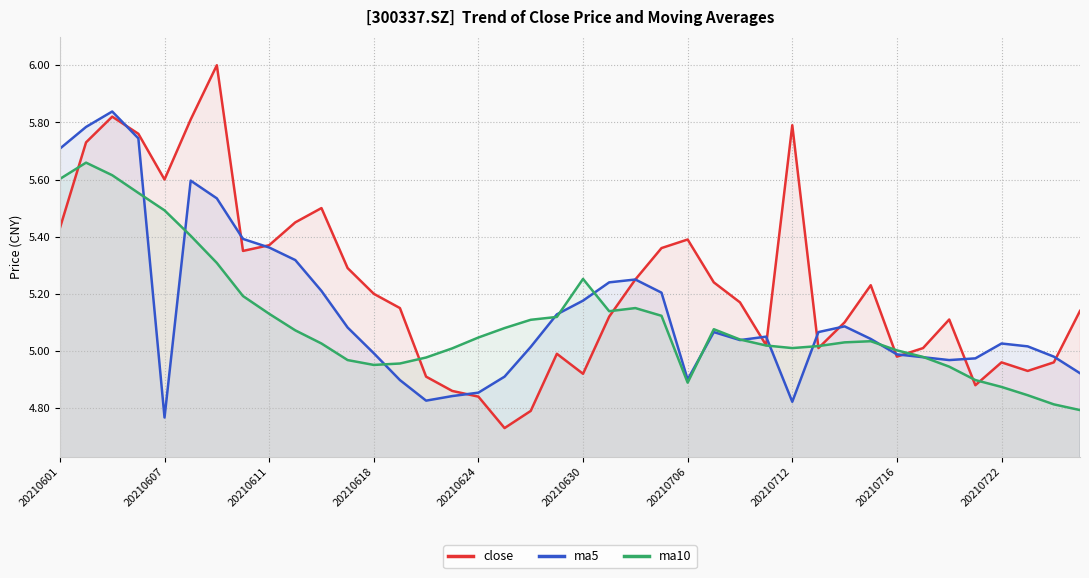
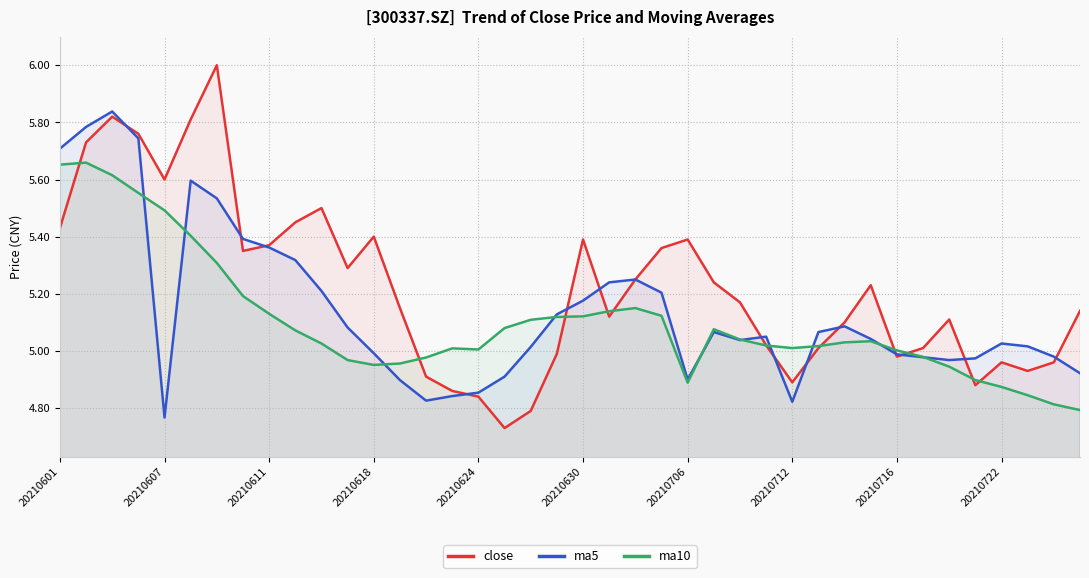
ma10, 20210601: 5.60 -> 5.65
close, 20210618: 5.2 -> 5.4
ma10, 20210624: 5.05 -> 5.01
close, 20210630: 4.92 -> 5.39
ma10, 20210630: 5.25 -> 5.12
close, 20210712: 5.79 -> 4.89
